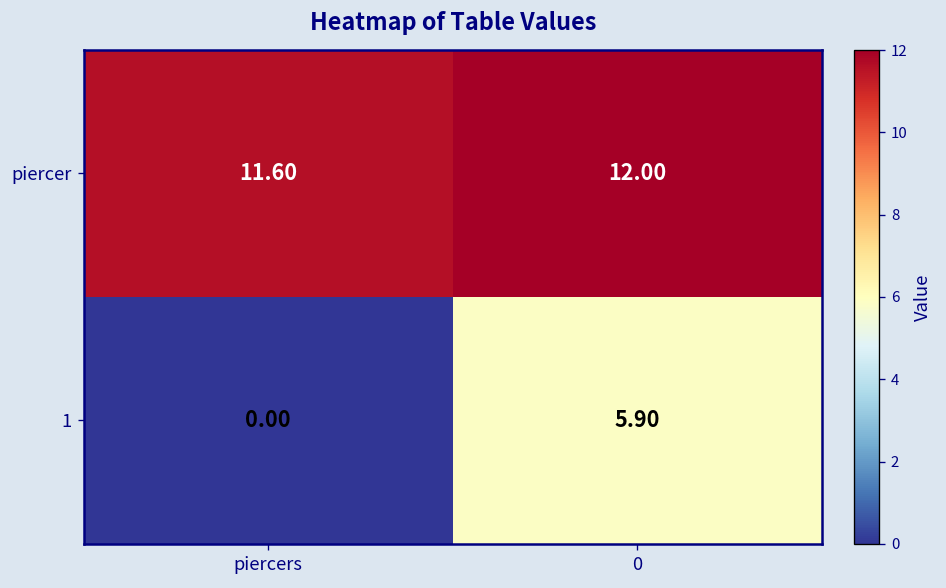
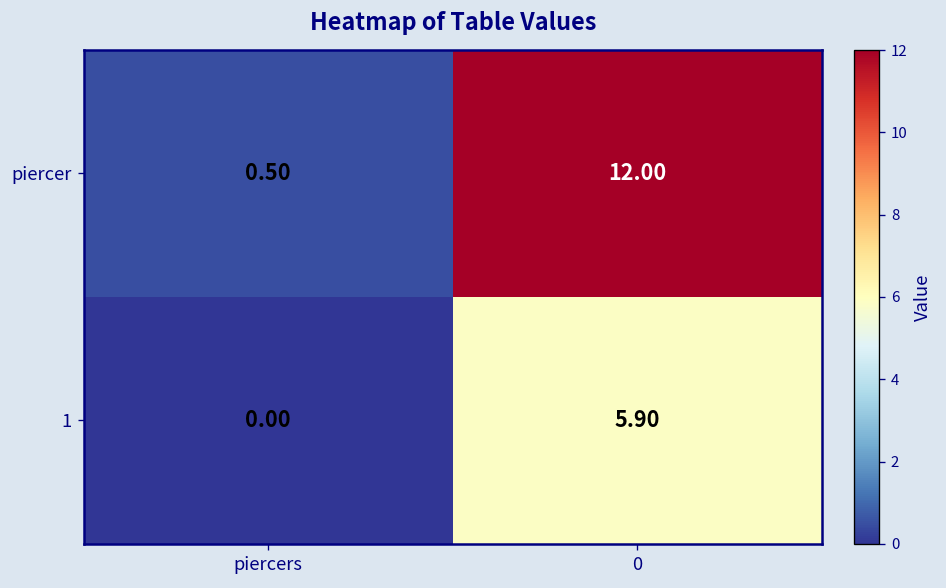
piercer, piercers: 11.60 -> 0.50
